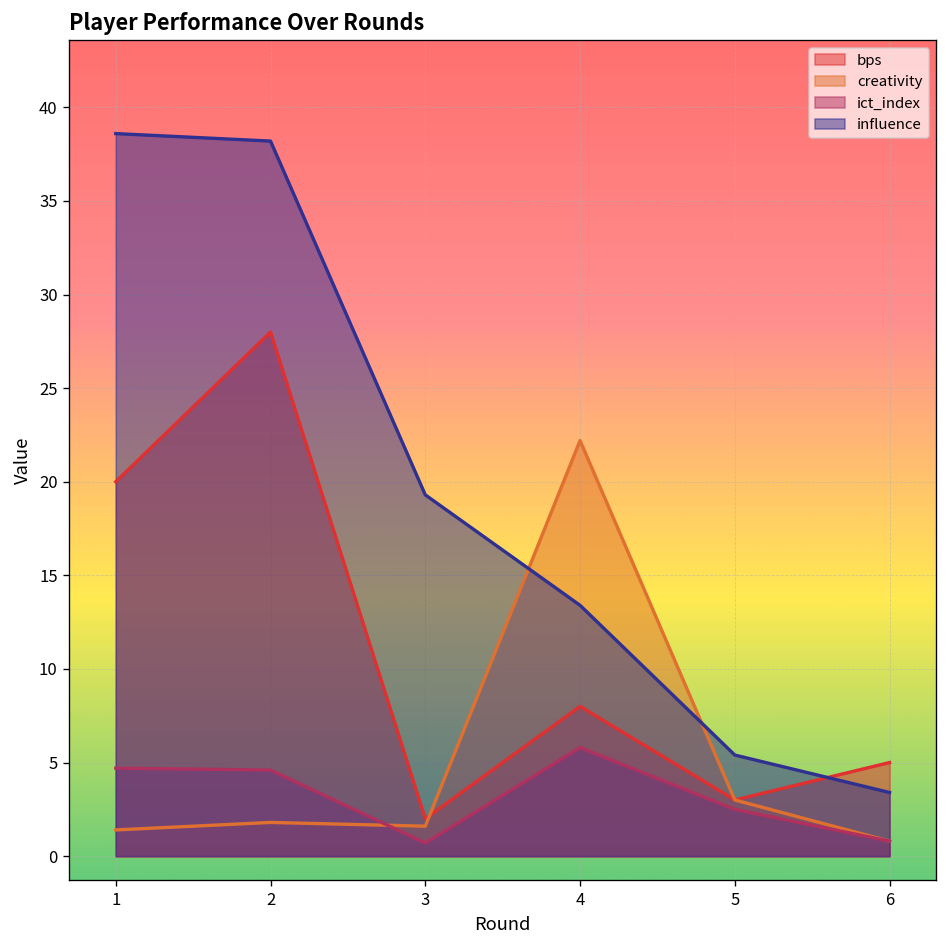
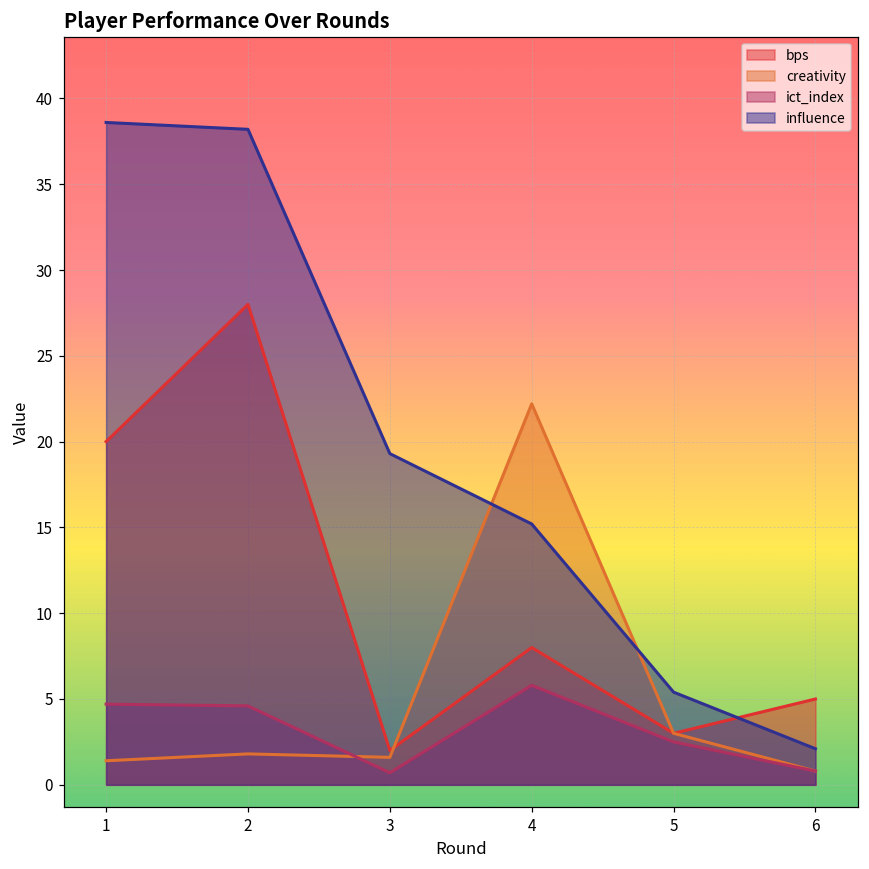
influence, 4: 13.4 -> 15.2
influence, 6: 3.4 -> 2.1
